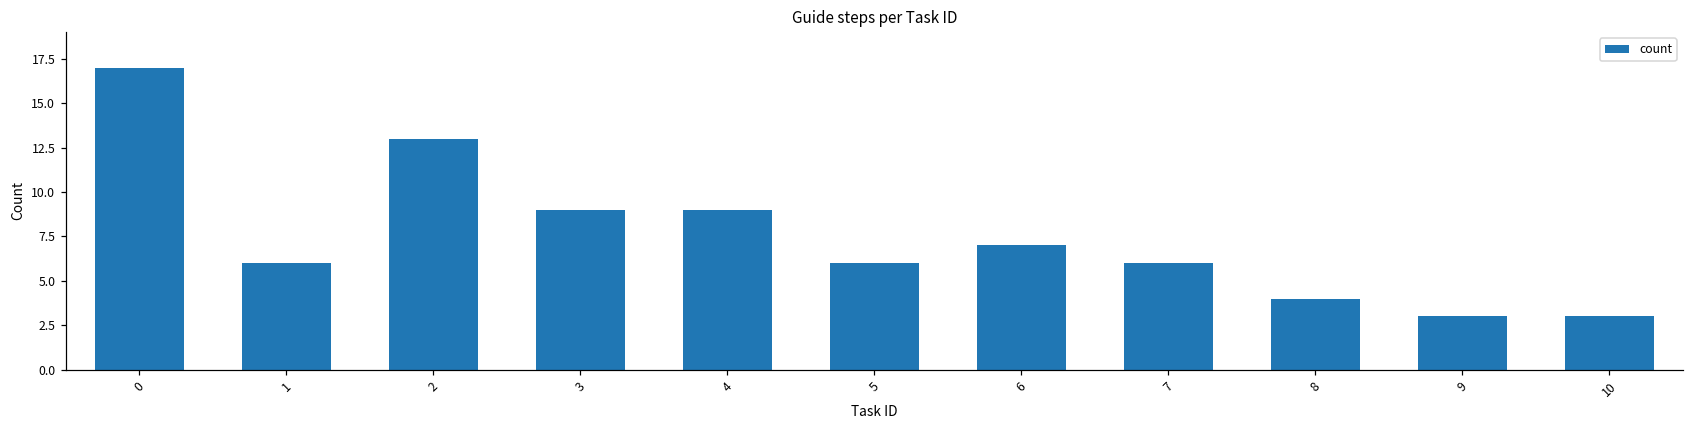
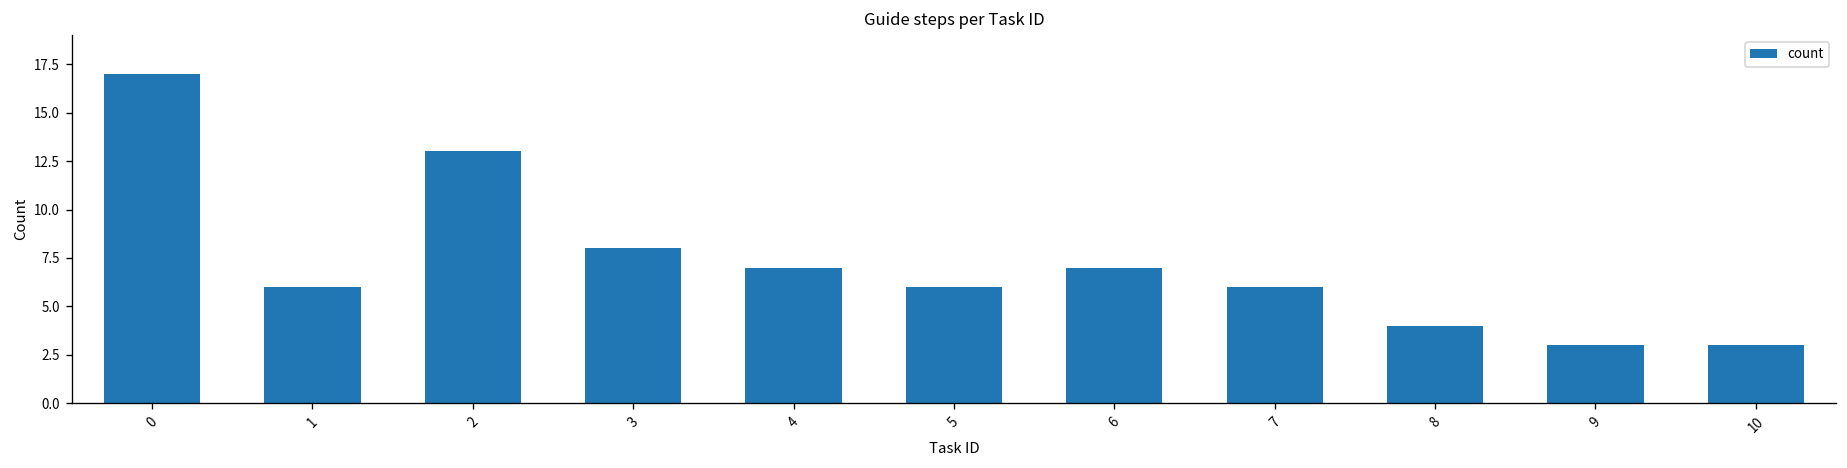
3: 9 -> 8
4: 9 -> 7
